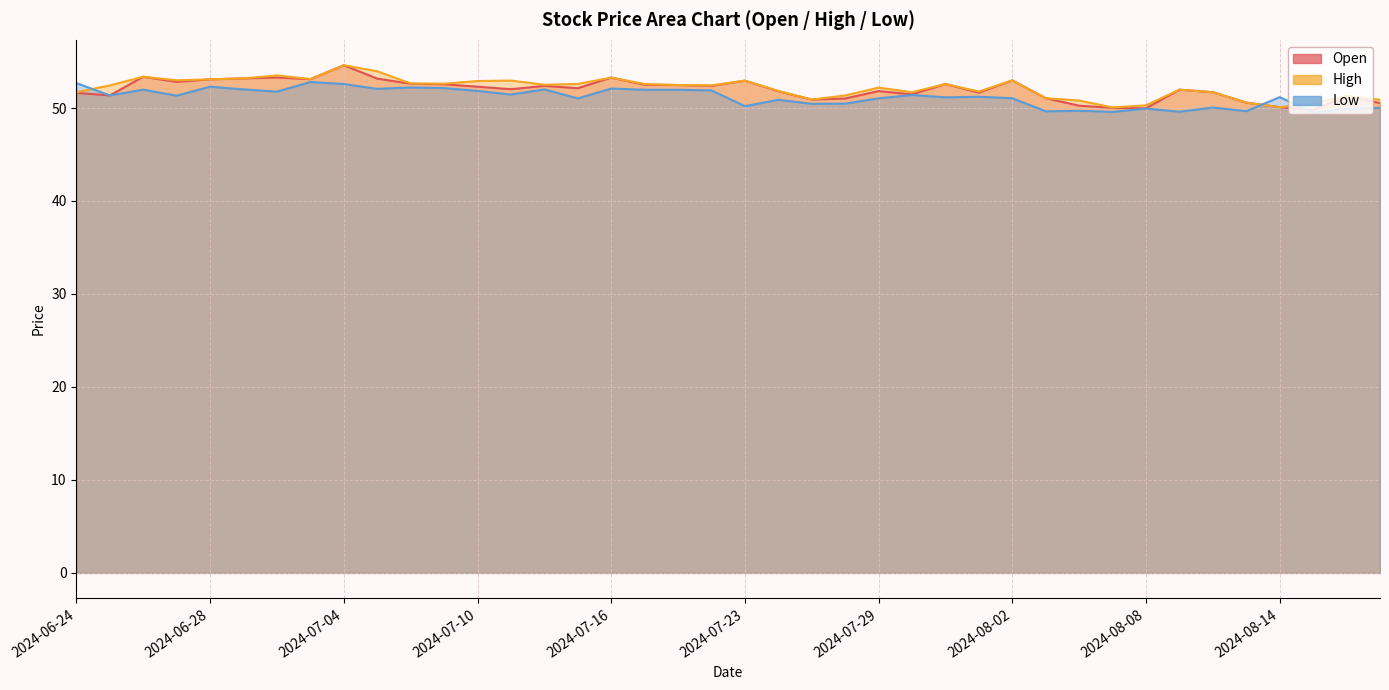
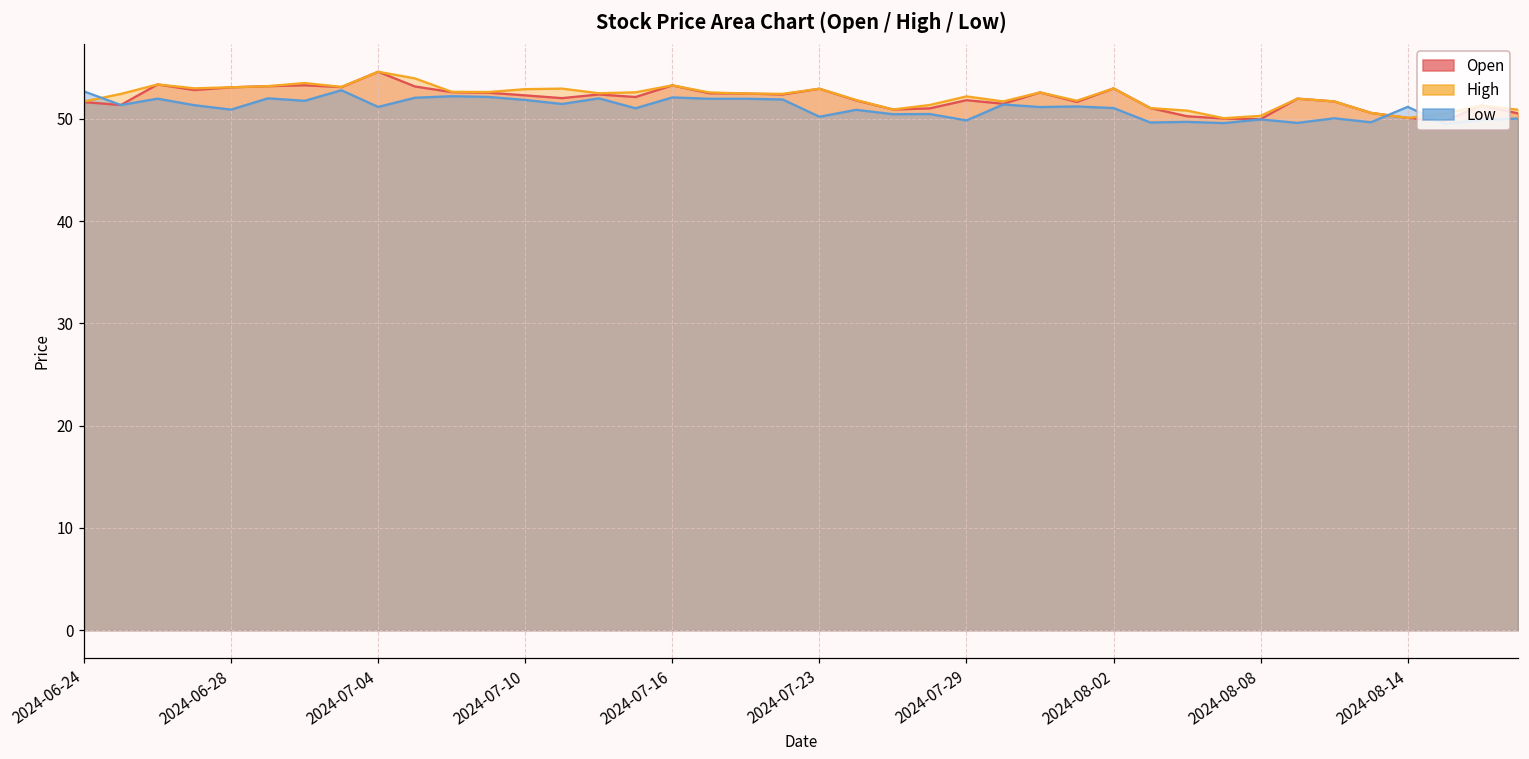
Low, 2024-06-28: 52 -> 51
Low, 2024-07-04: 53 -> 51
Low, 2024-07-29: 51 -> 50
